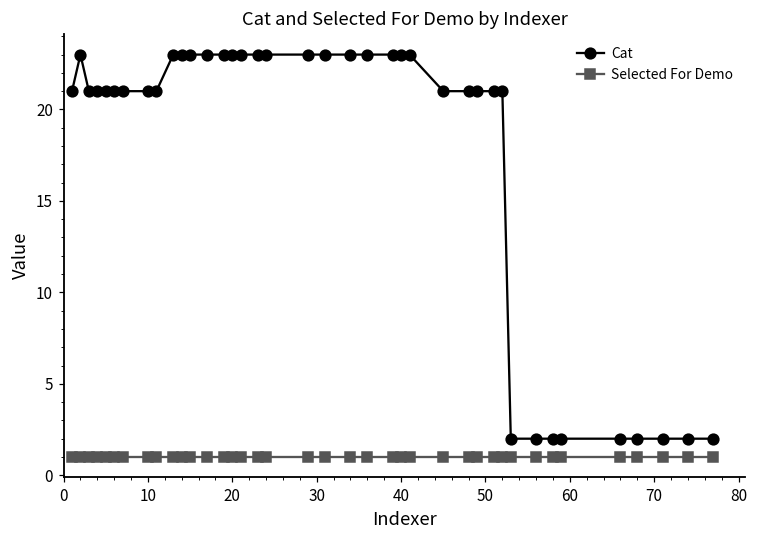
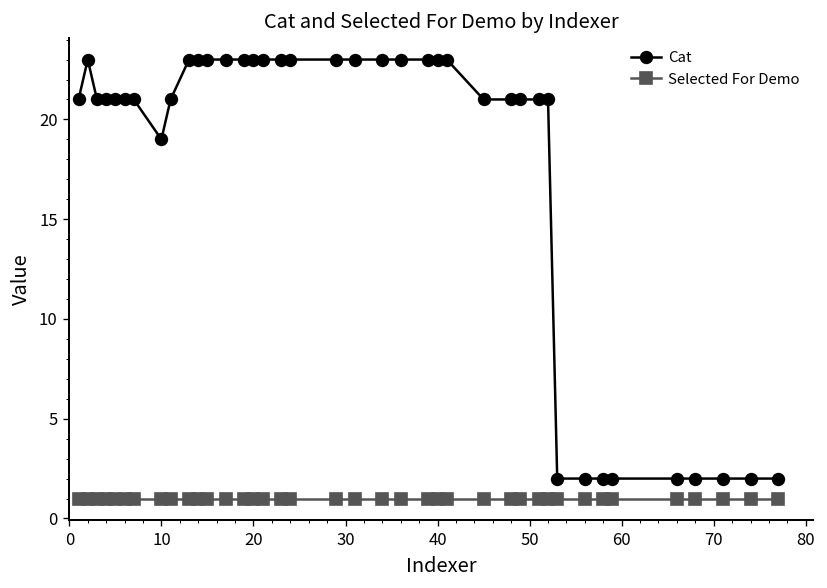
Cat, 10: 21 -> 19
